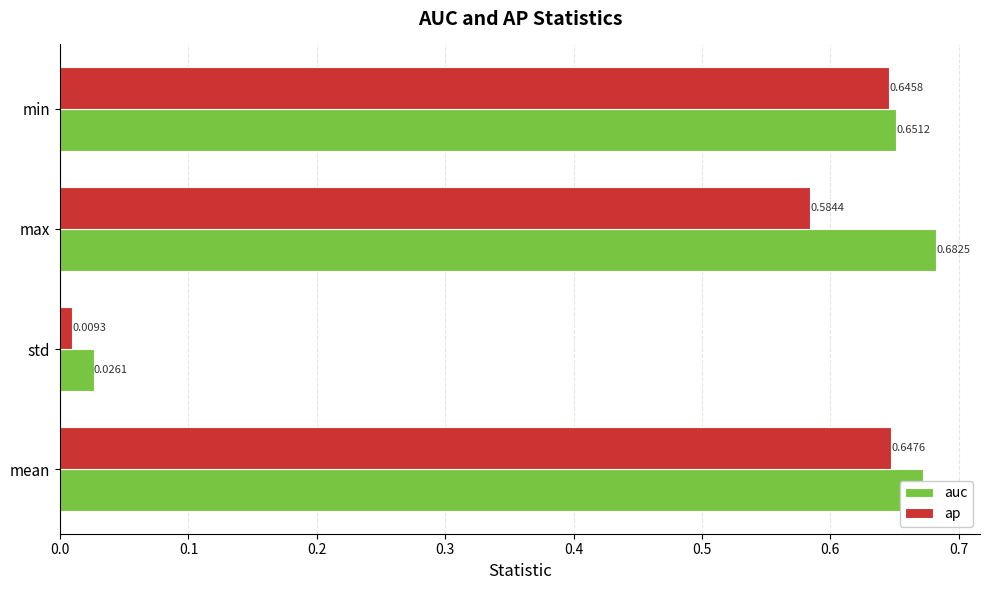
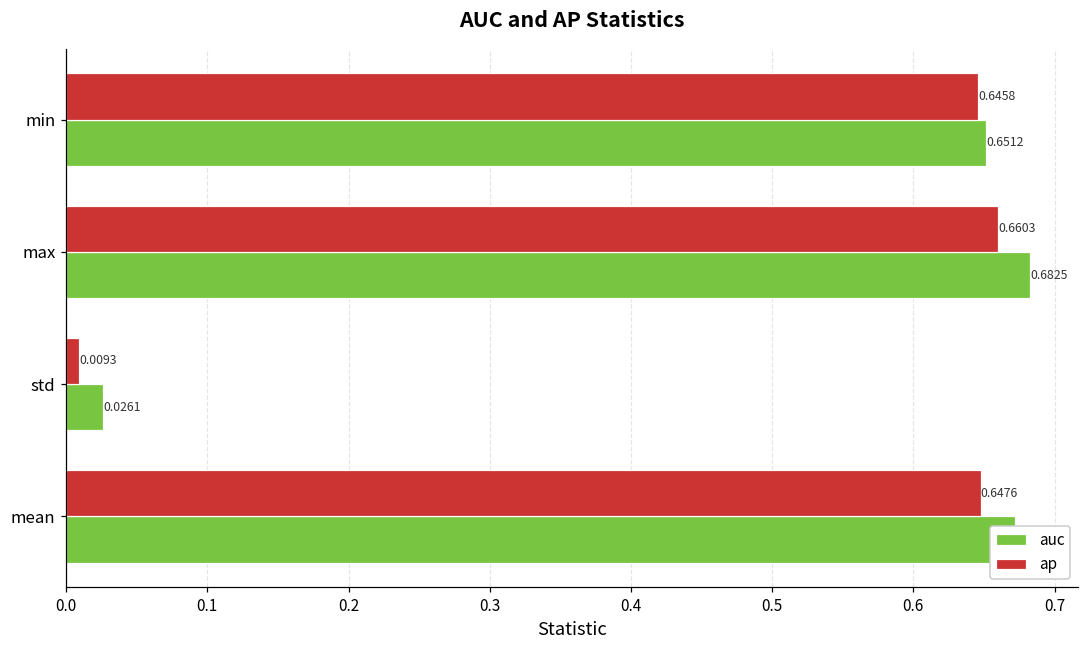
ap, max: 0.5844 -> 0.6603
